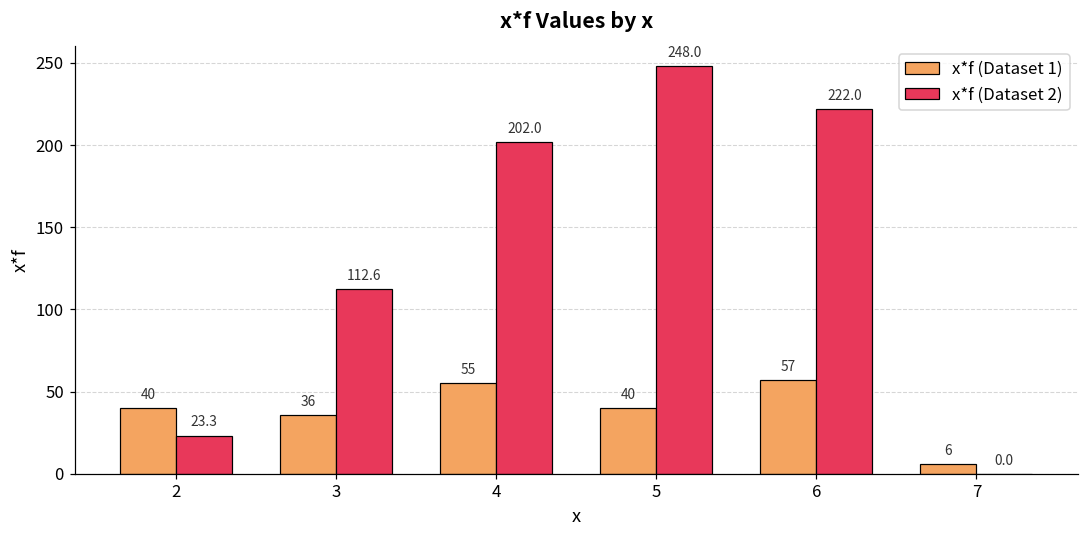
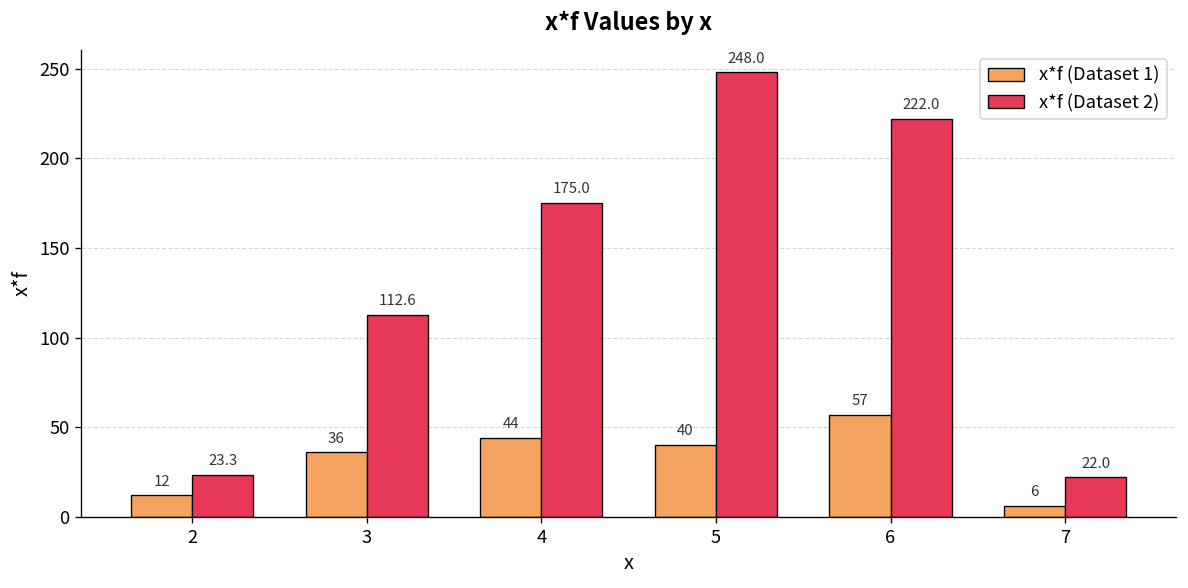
x*f (Dataset 1), 2: 40 -> 12
x*f (Dataset 1), 4: 55 -> 44
x*f (Dataset 2), 4: 202.0 -> 175.0
x*f (Dataset 2), 7: 0.0 -> 22.0
